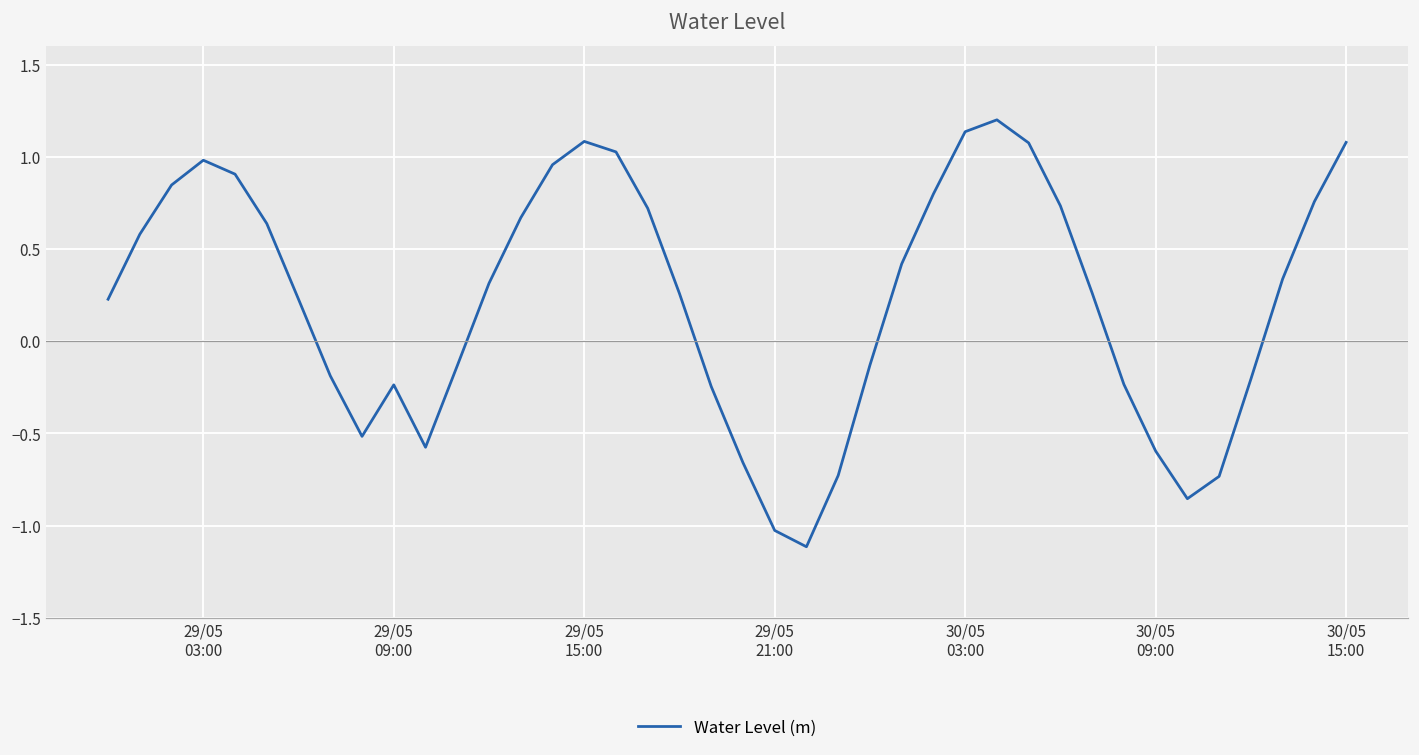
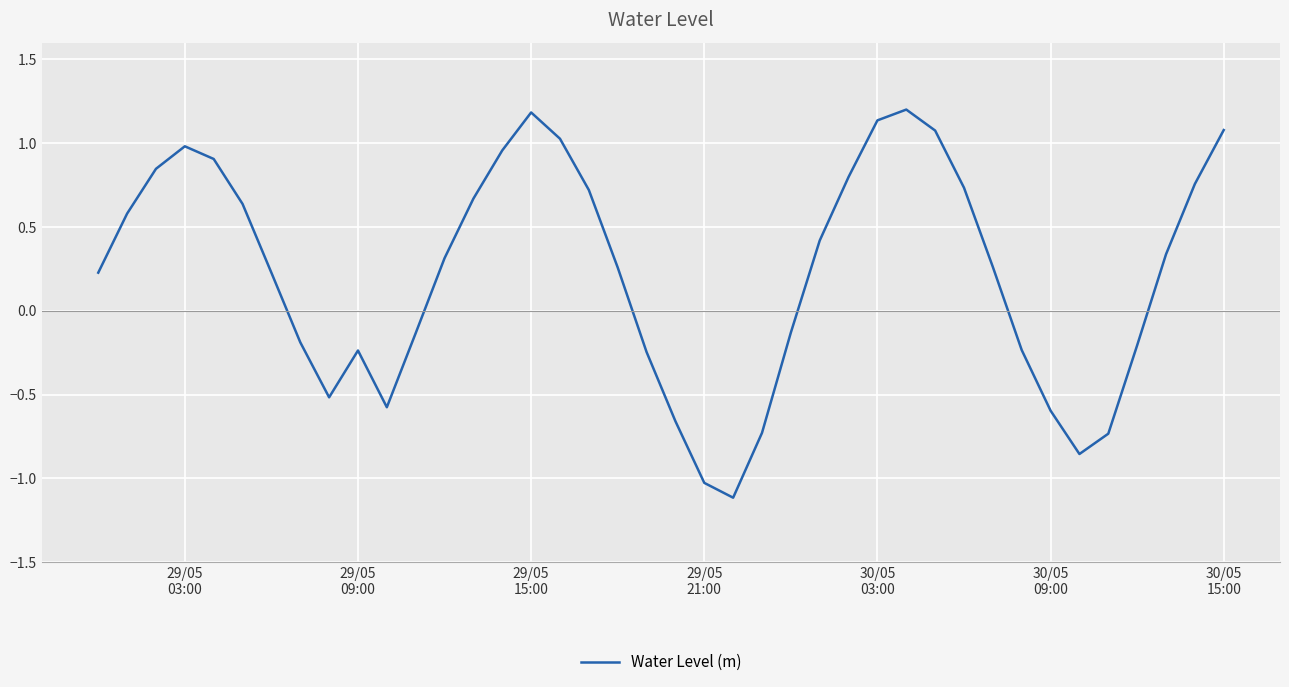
29/05 15:00: 1.08 -> 1.18
